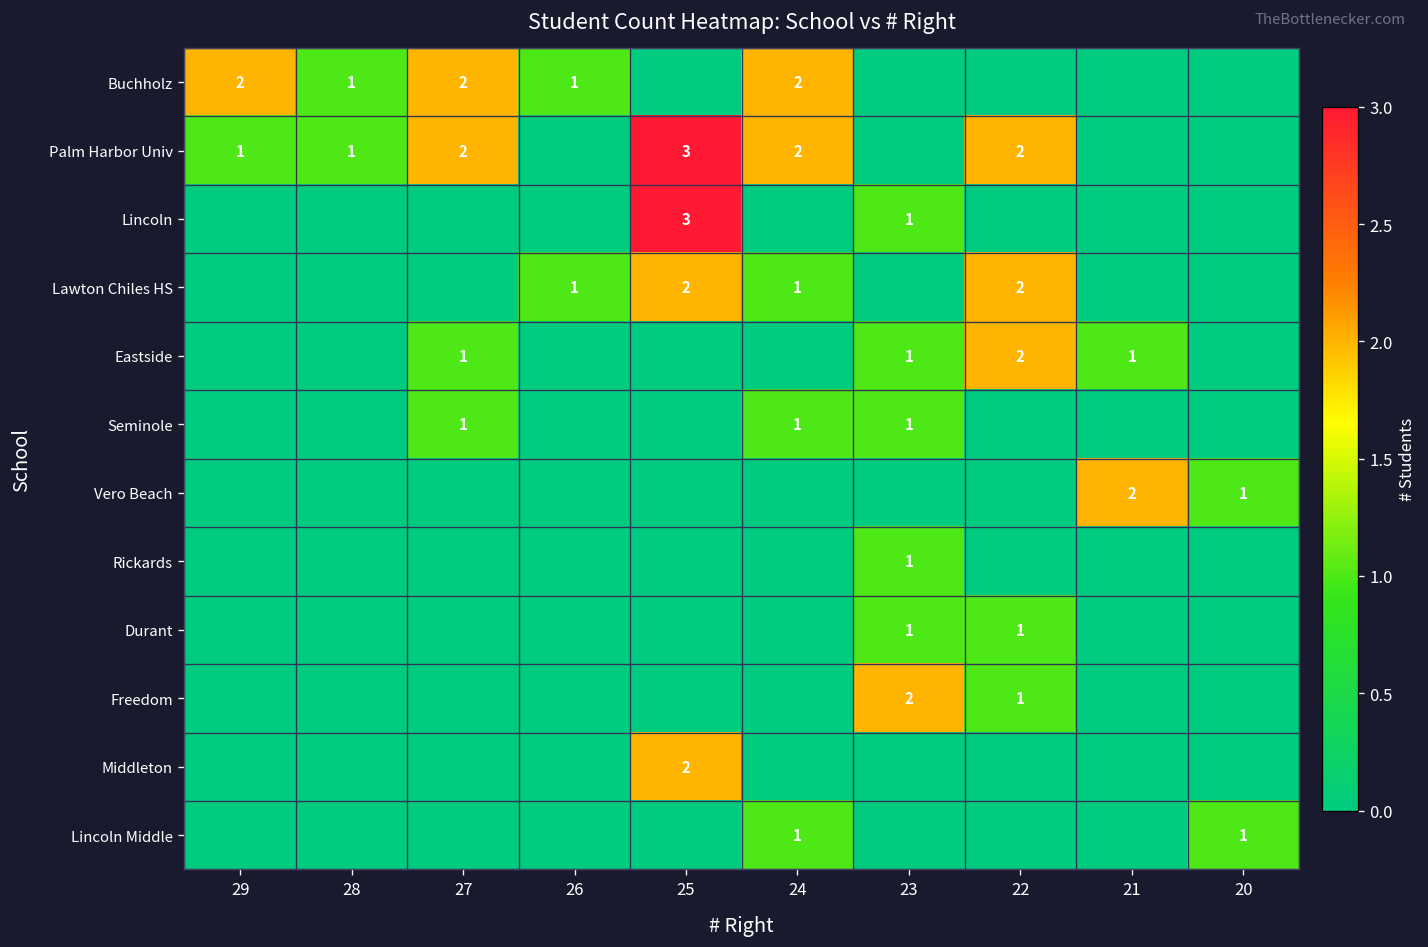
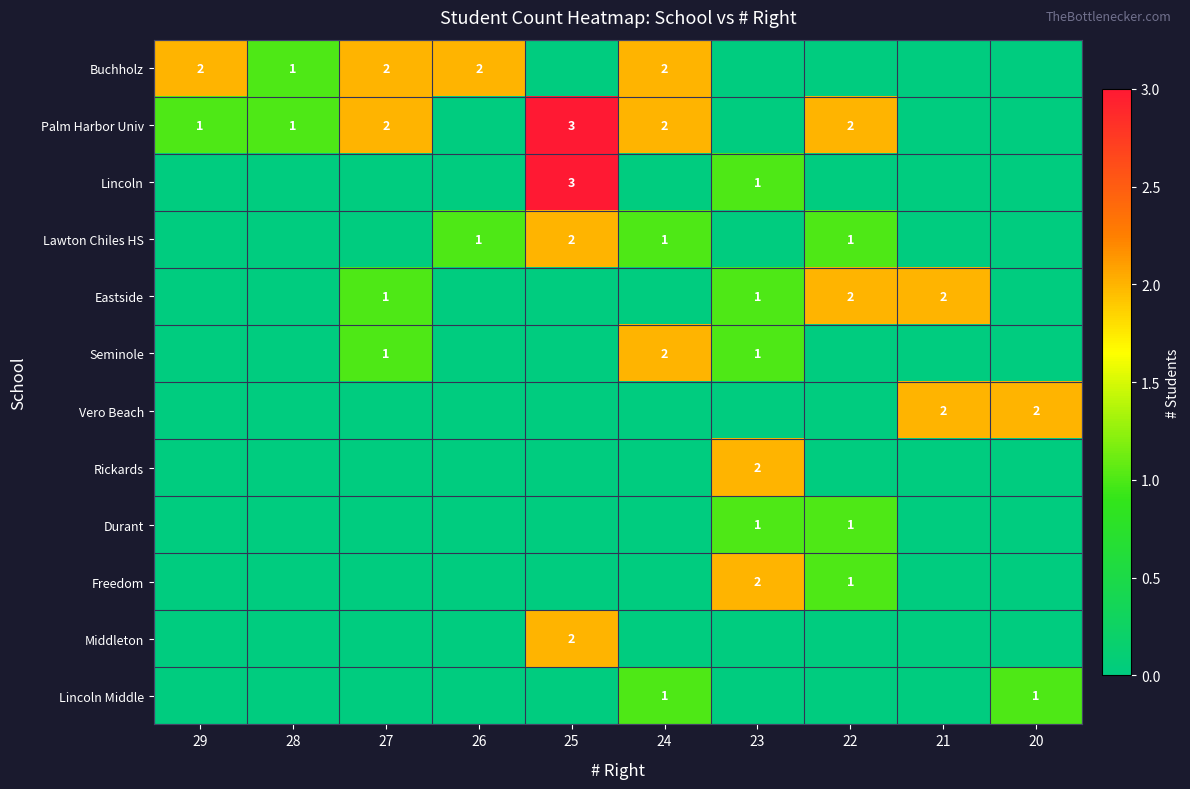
Buchholz, 26: 1 -> 2
Lawton Chiles HS, 22: 2 -> 1
Eastside, 21: 1 -> 2
Seminole, 24: 1 -> 2
Vero Beach, 20: 1 -> 2
Rickards, 23: 1 -> 2
